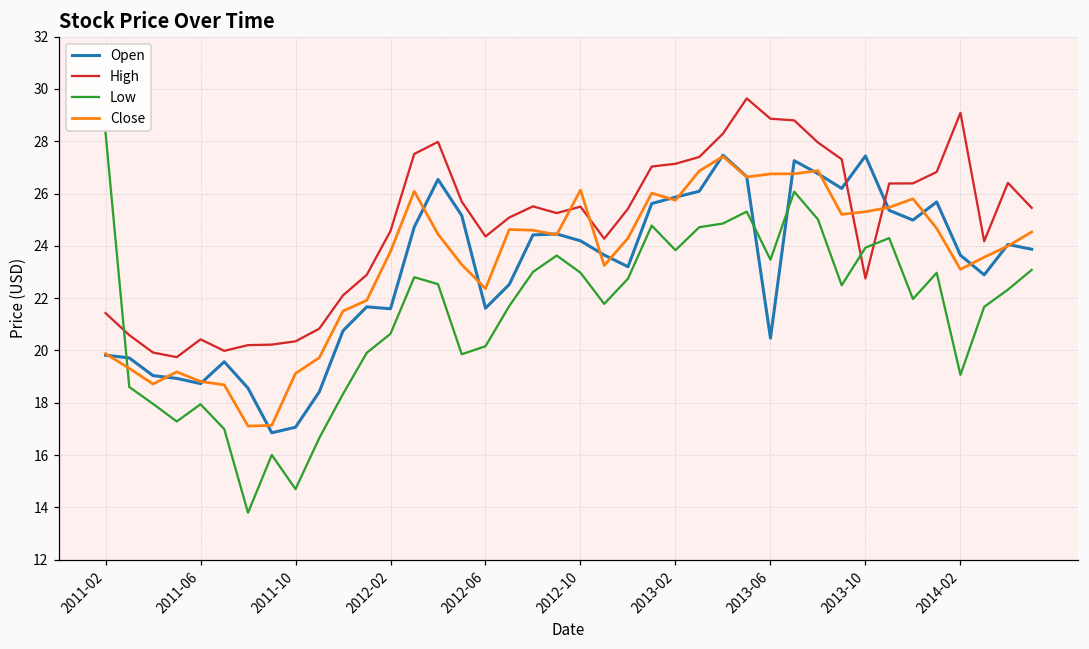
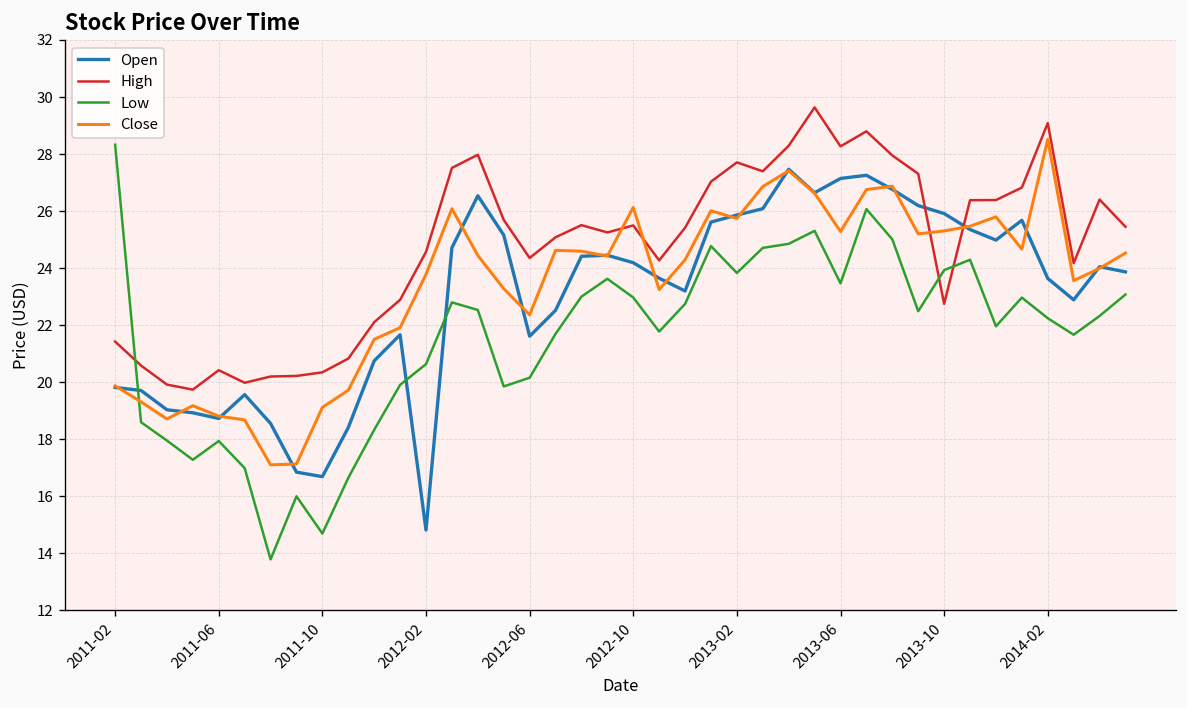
Open, 2011-10: 17.1 -> 16.7
Open, 2012-02: 21.6 -> 14.8
High, 2013-02: 27.1 -> 27.7
Open, 2013-06: 20.5 -> 27.1
High, 2013-06: 28.9 -> 28.3
Close, 2013-06: 26.8 -> 25.3
Open, 2013-10: 27.4 -> 25.9
Low, 2014-02: 19.1 -> 22.2
Close, 2014-02: 23.1 -> 28.5
